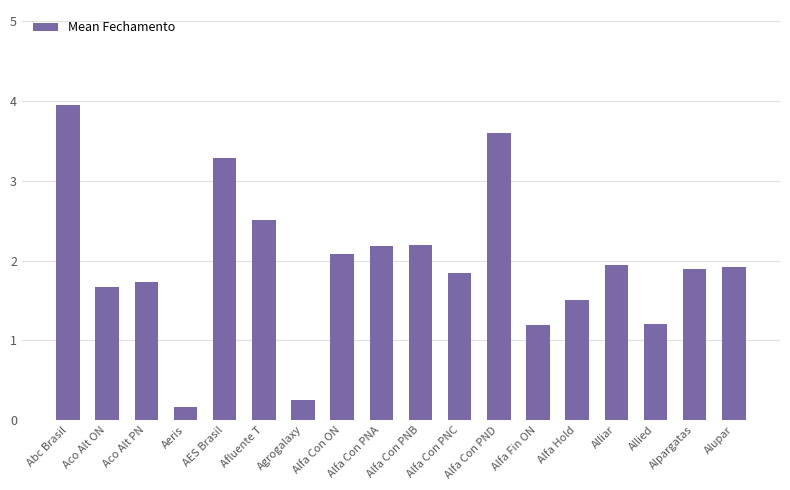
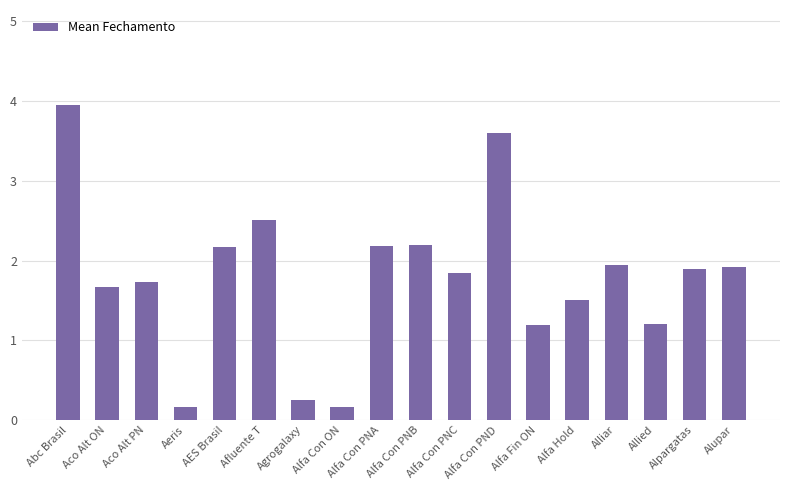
AES Brasil: 3.3 -> 2.2
Alfa Con ON: 2.1 -> 0.2
